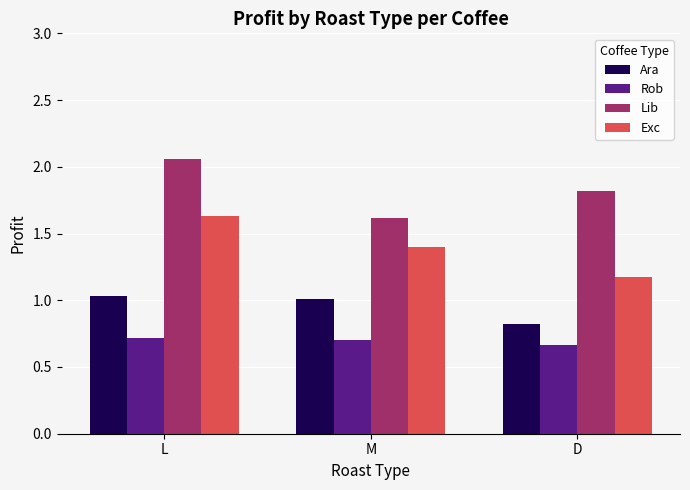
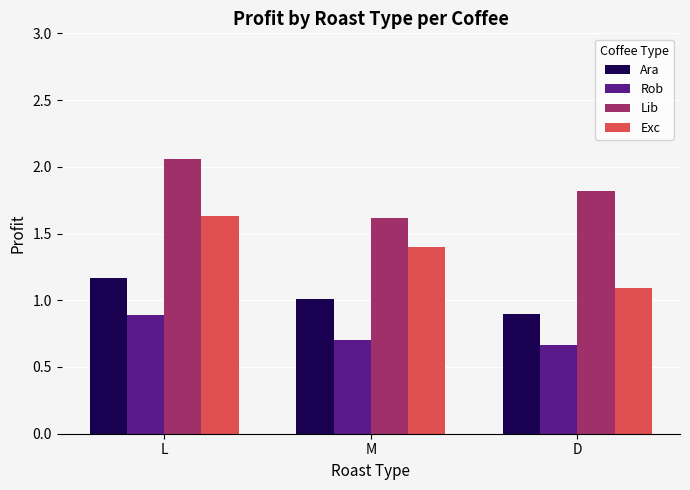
Ara, L: 1.03 -> 1.17
Rob, L: 0.72 -> 0.89
Ara, D: 0.83 -> 0.90
Exc, D: 1.17 -> 1.09
